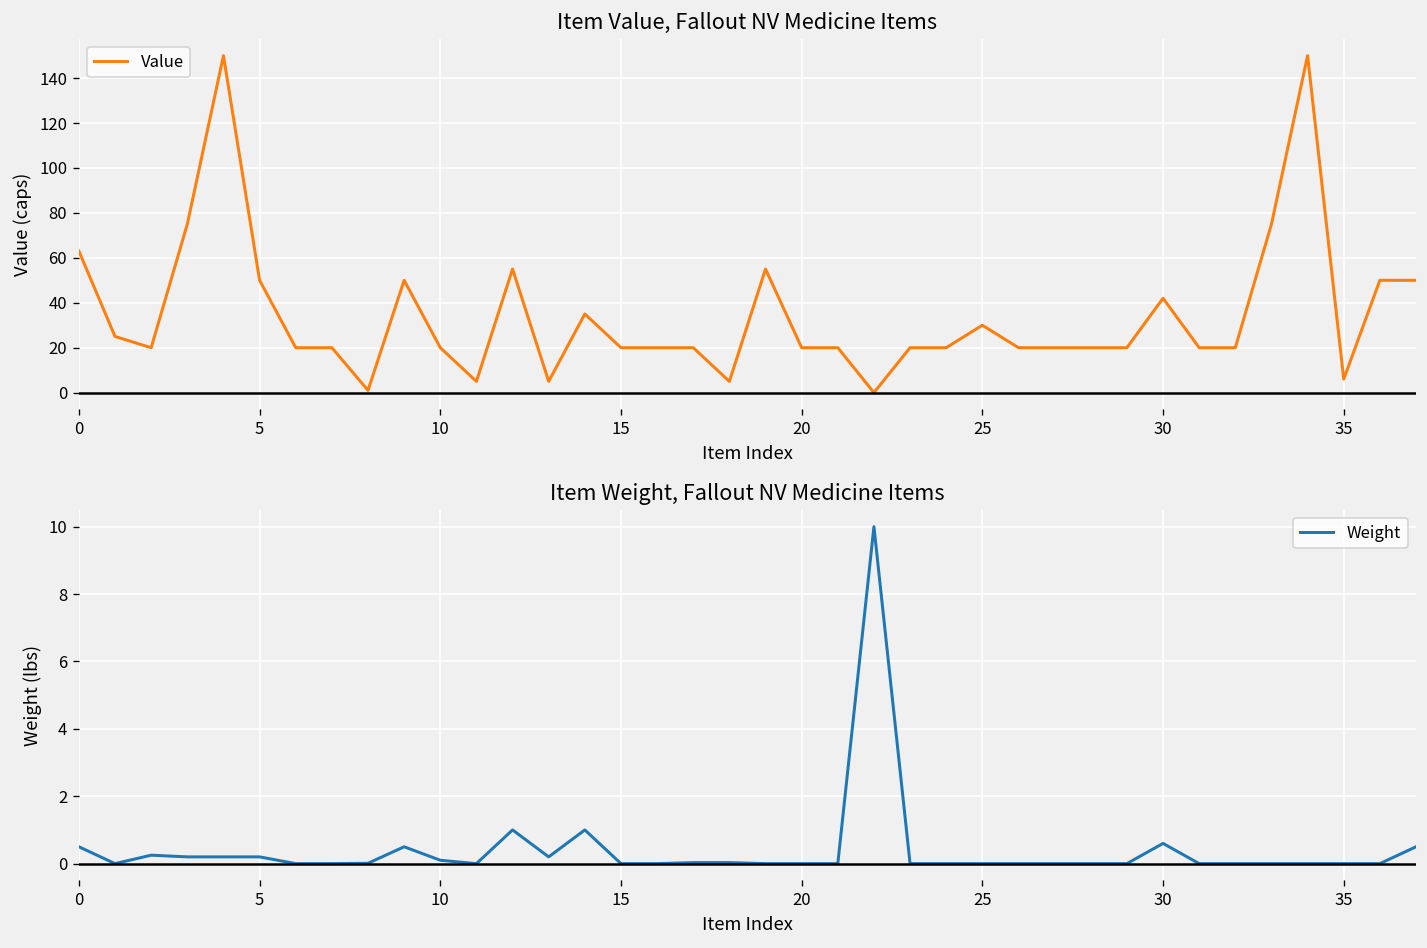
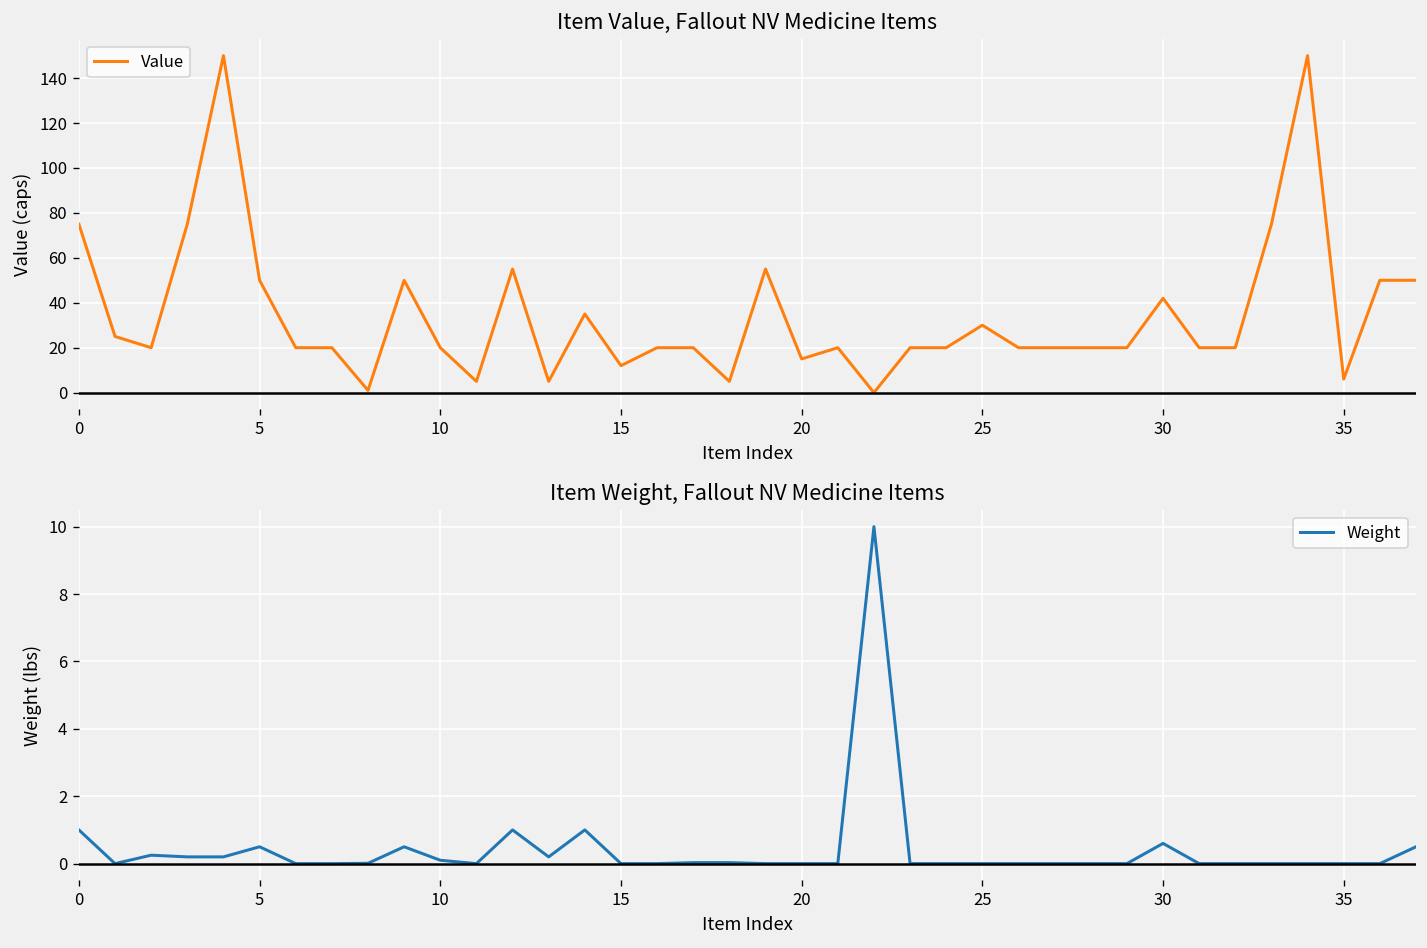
Item Value, Fallout NV Medicine Items, 0: 63 -> 75
Item Value, Fallout NV Medicine Items, 15: 20 -> 12
Item Value, Fallout NV Medicine Items, 20: 20 -> 15
Item Weight, Fallout NV Medicine Items, 0: 0.5 -> 1.0
Item Weight, Fallout NV Medicine Items, 5: 0.2 -> 0.5
